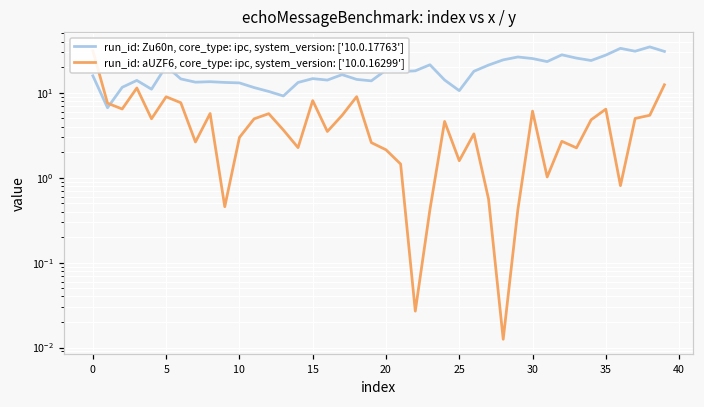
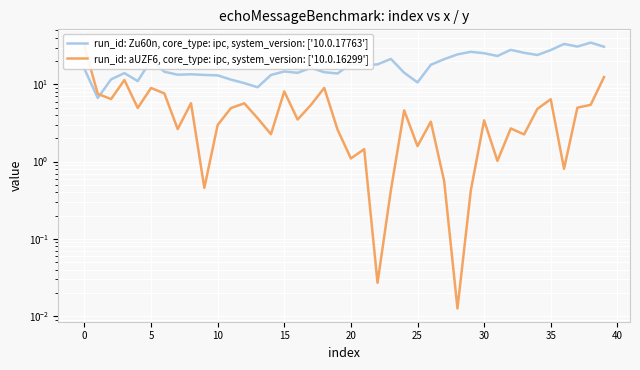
run_id: aUZF6, core_type: ipc, system_version: ['10.0.16299'], 20: 2.1 -> 1.1
run_id: aUZF6, core_type: ipc, system_version: ['10.0.16299'], 30: 6 -> 3
